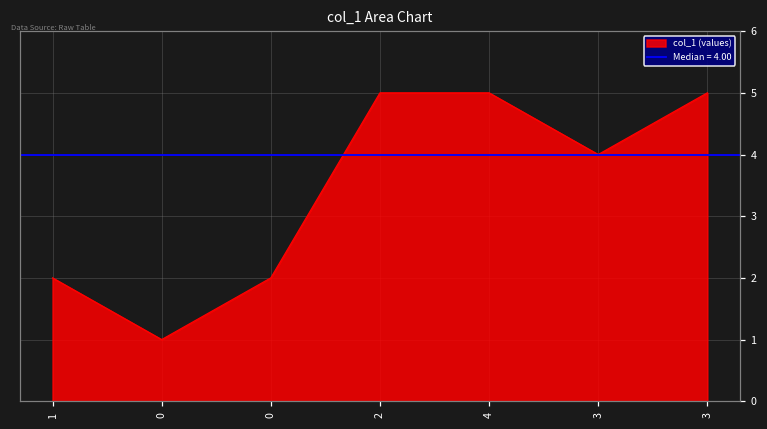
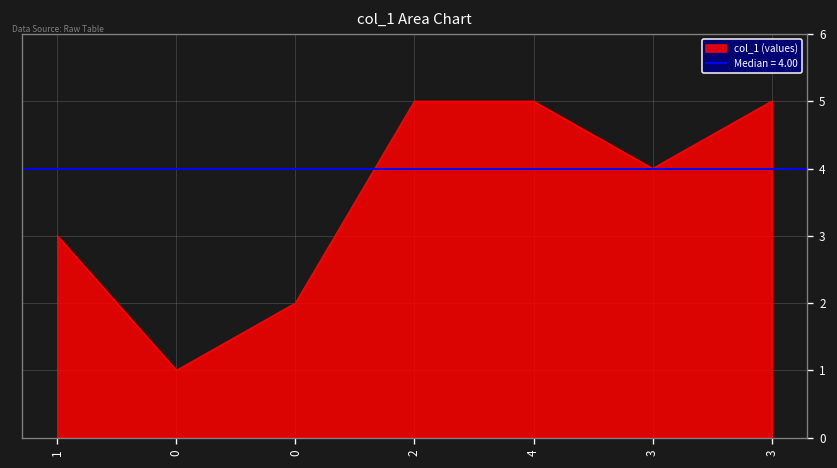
1: 2 -> 3
